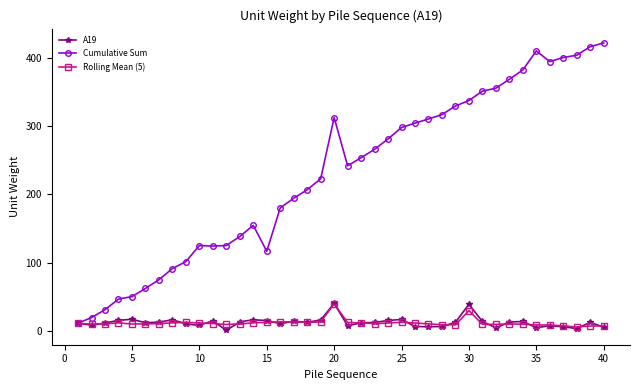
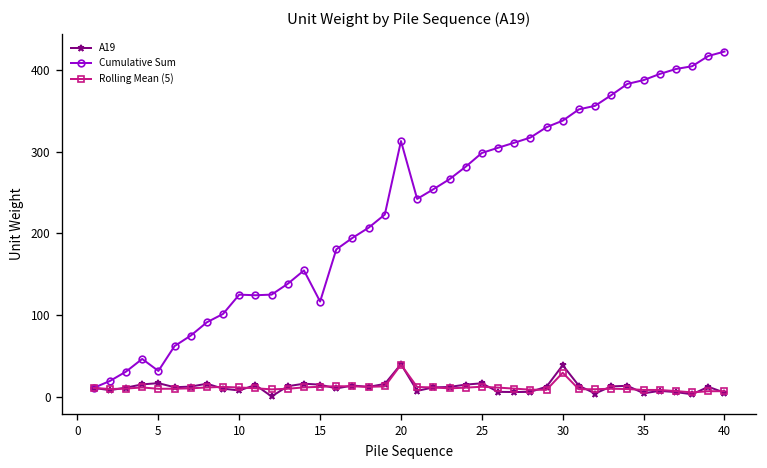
Cumulative Sum, 5: 50 -> 30
Cumulative Sum, 35: 410 -> 390
